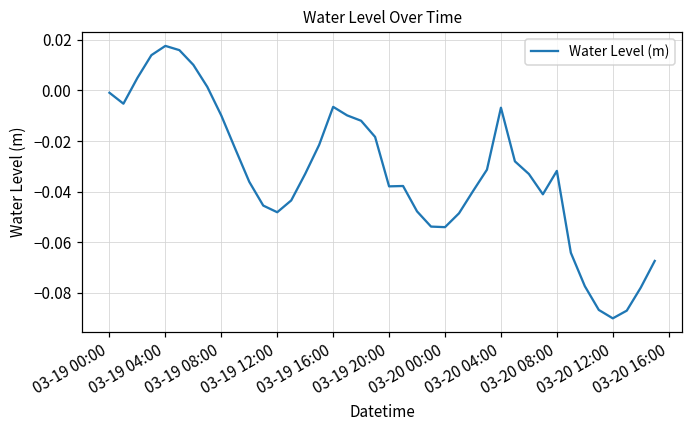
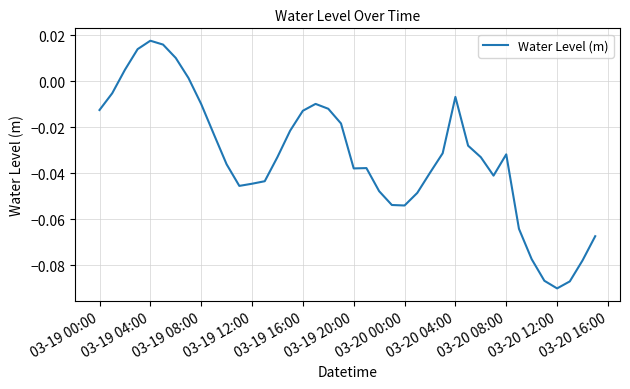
03-19 00:00: -0.001 -> -0.013
03-19 12:00: -0.048 -> -0.045
03-19 16:00: -0.006 -> -0.013
